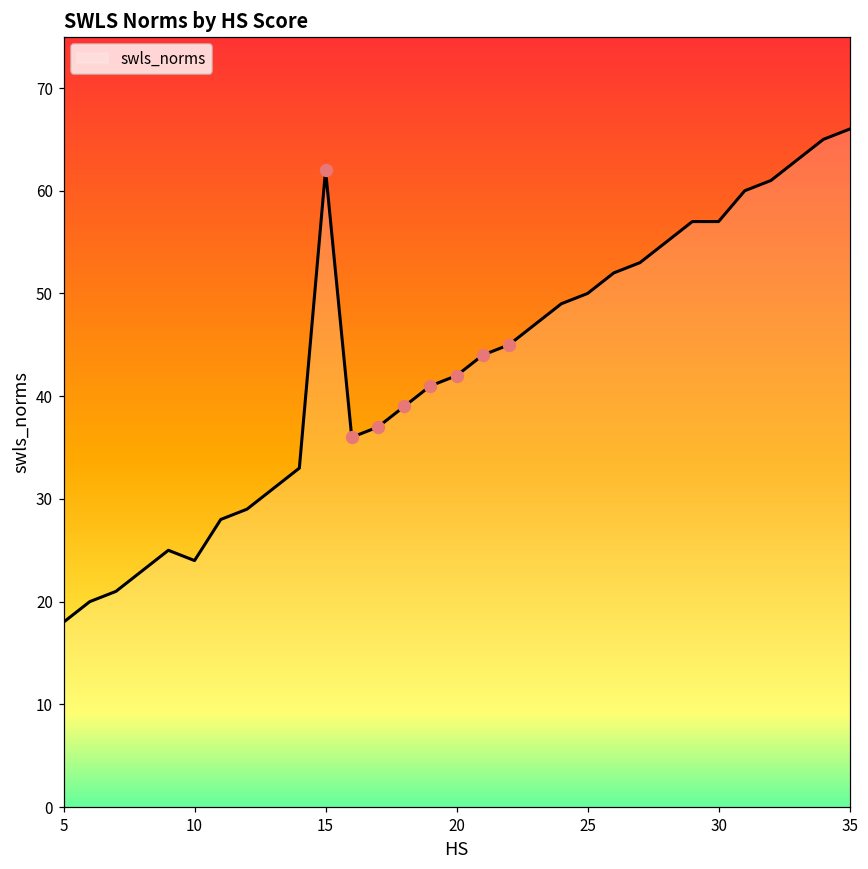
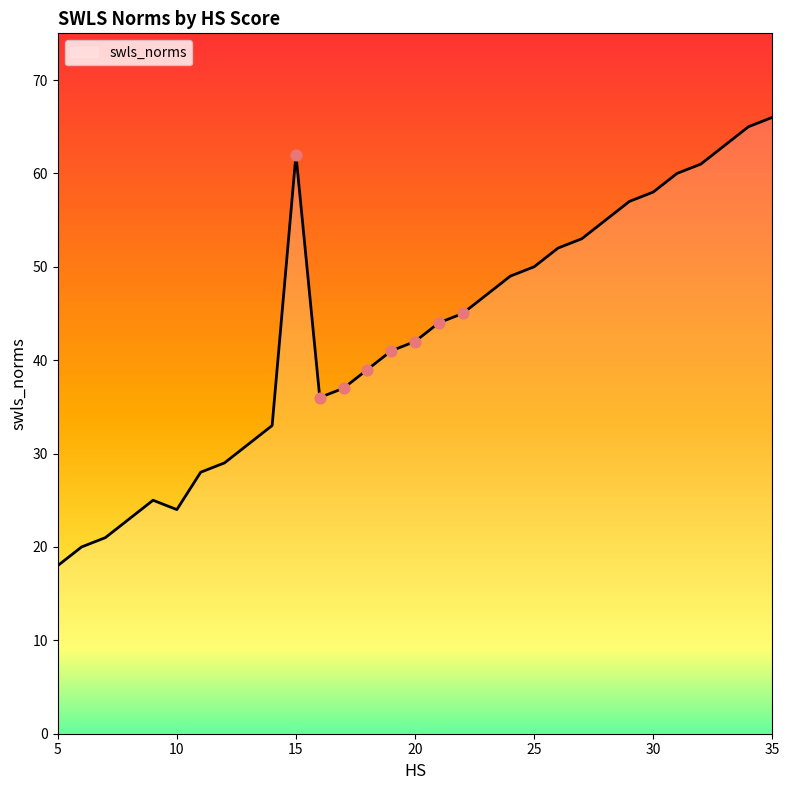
swls_norms, 30: 57 -> 58
